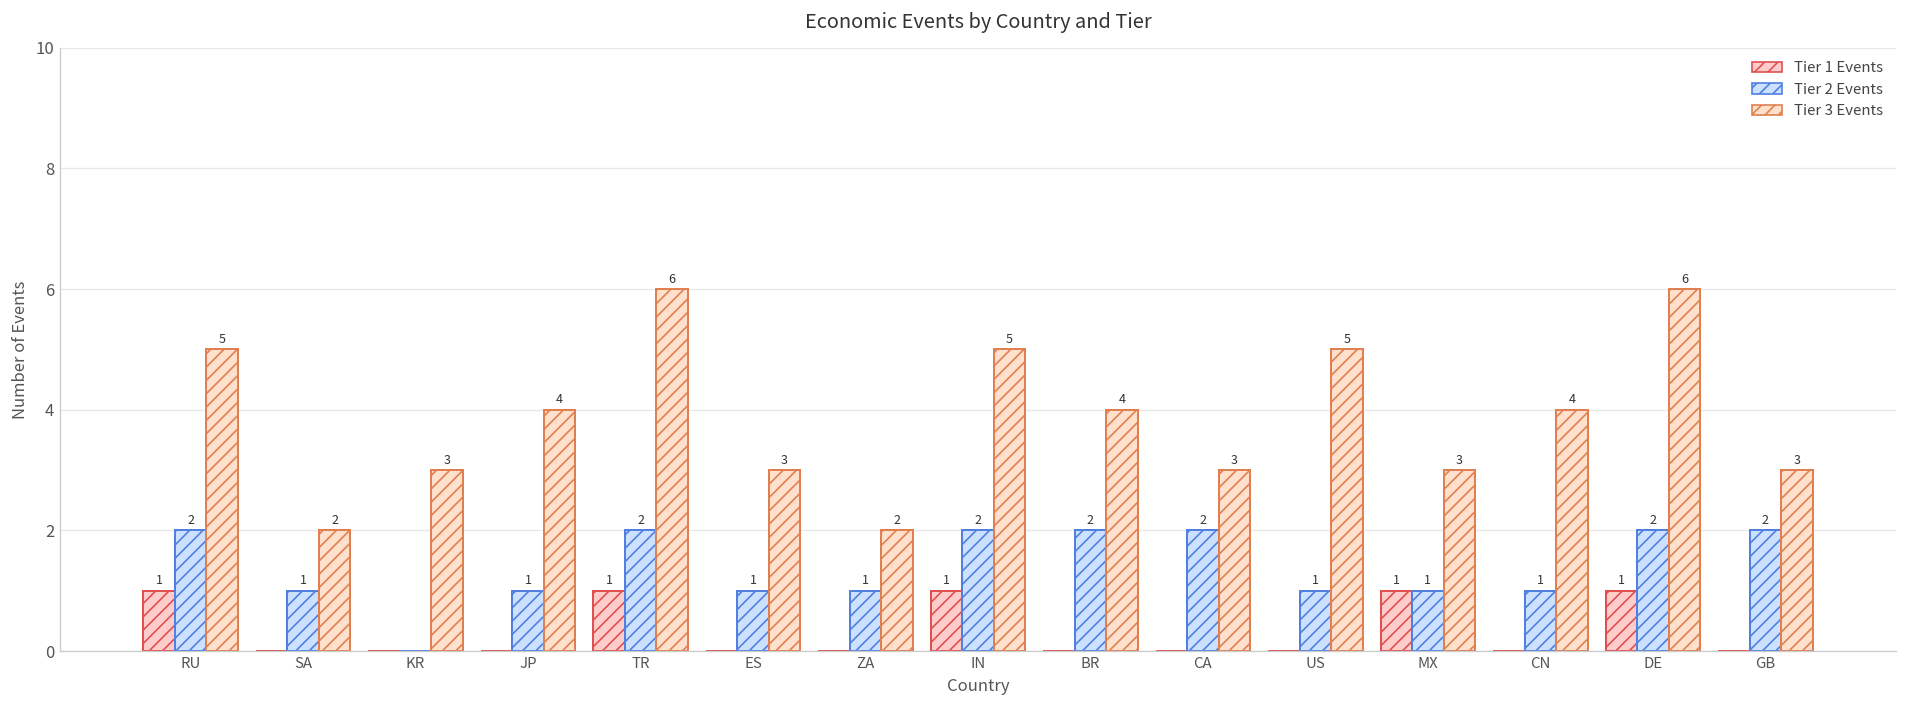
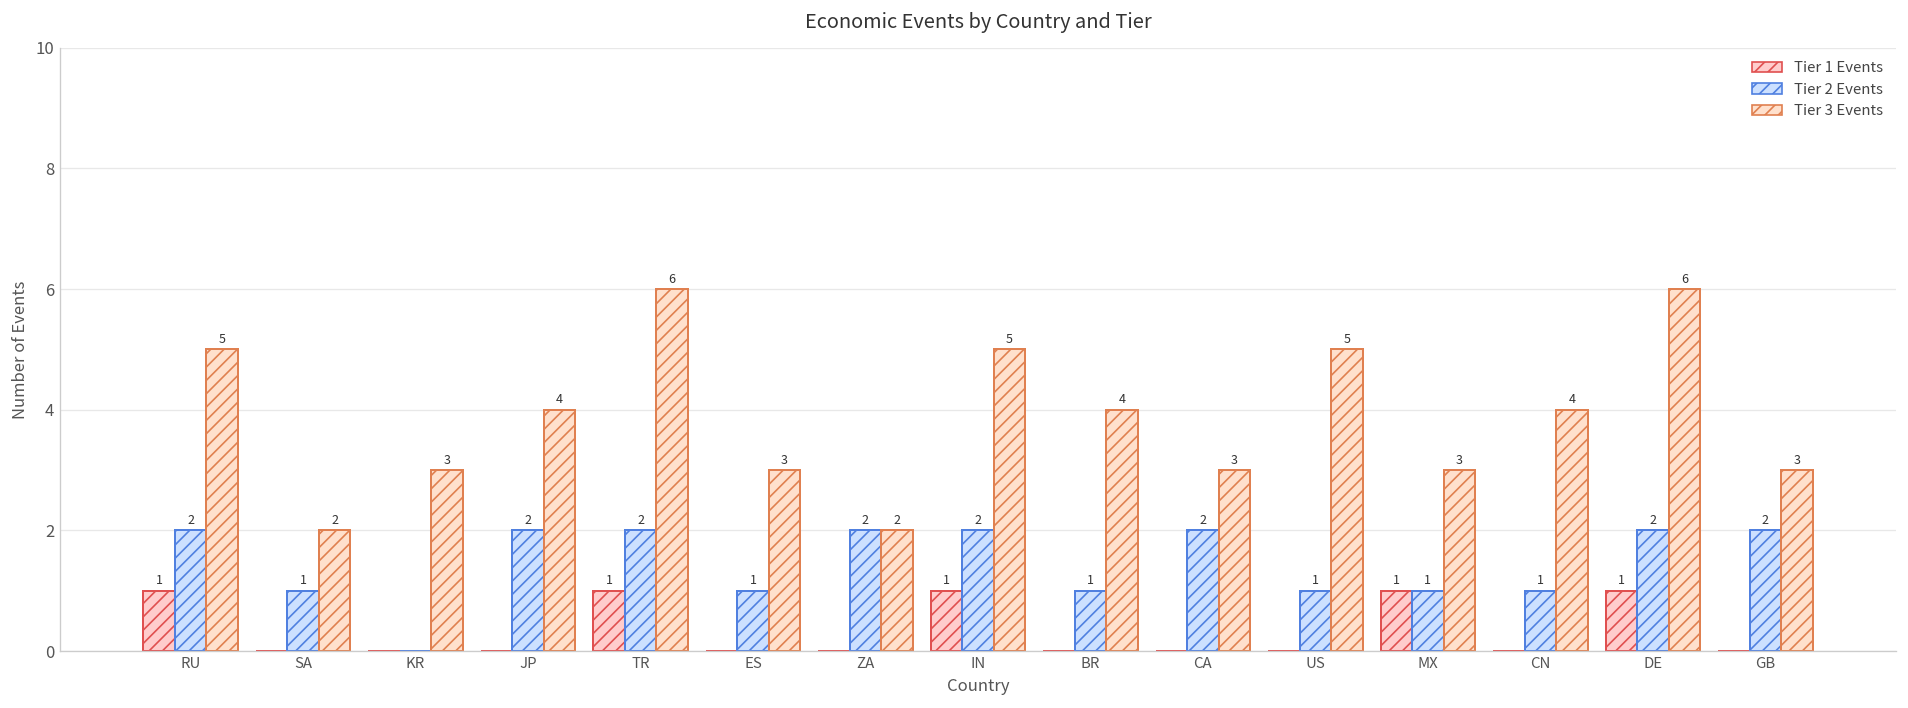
Tier 2 Events, JP: 1 -> 2
Tier 2 Events, ZA: 1 -> 2
Tier 2 Events, BR: 2 -> 1
